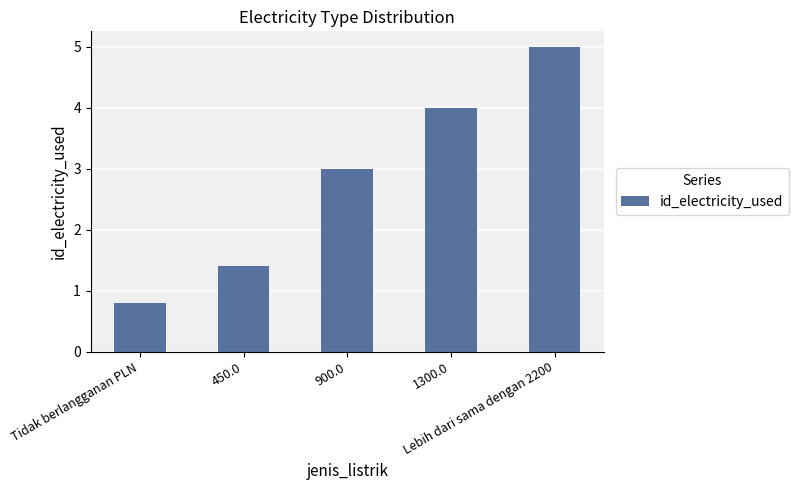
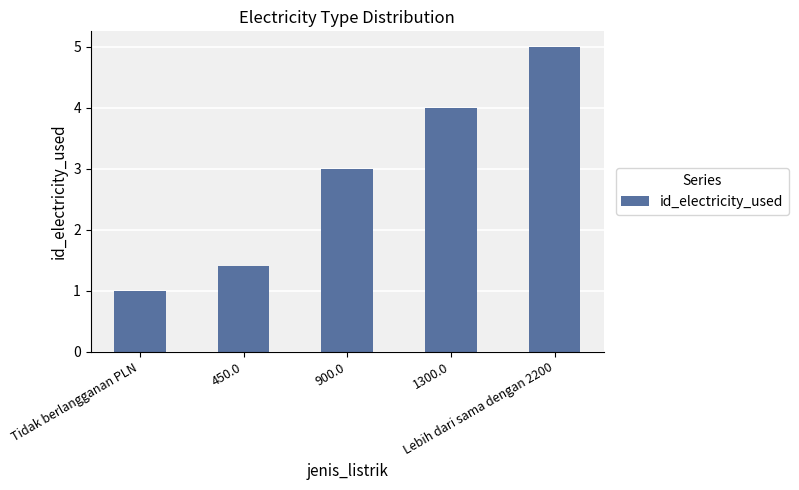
Tidak berlangganan PLN: 0.8 -> 1.0
